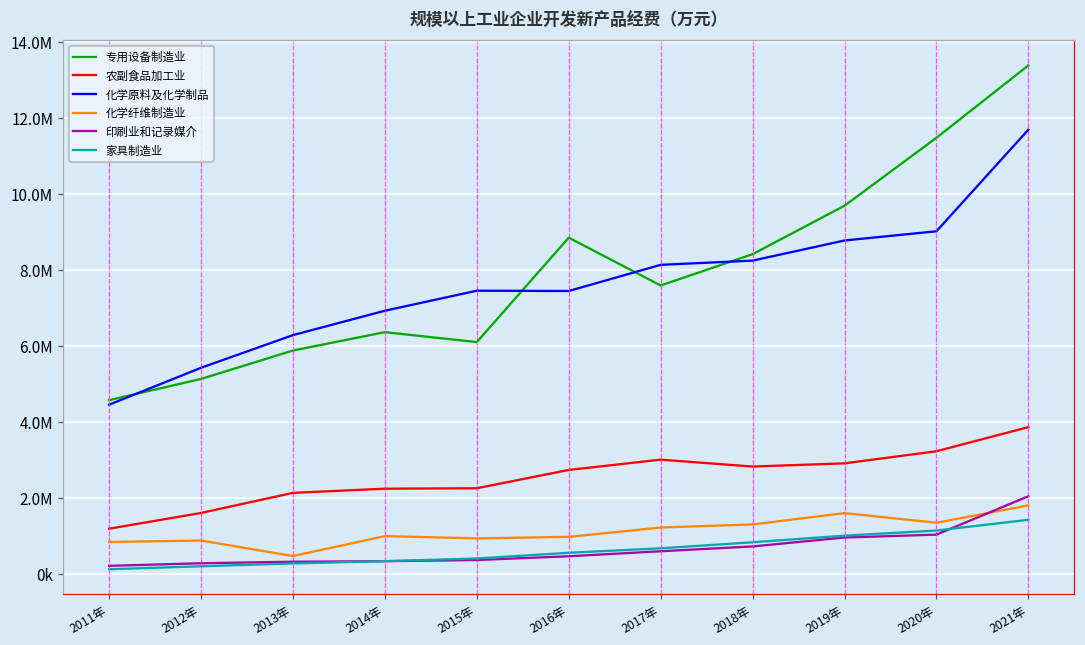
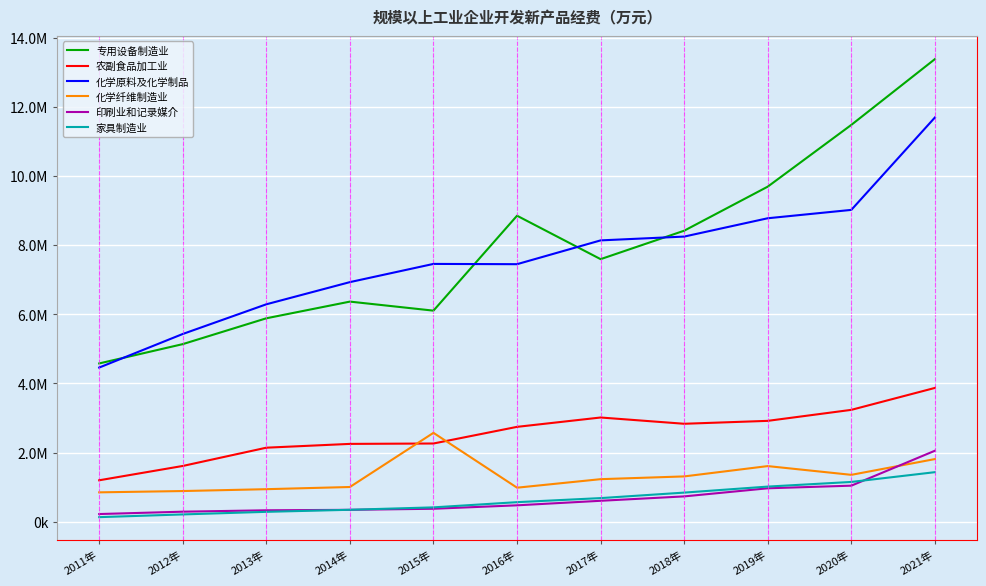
化学纤维制造业, 2013年: 500000 -> 900000
化学纤维制造业, 2015年: 900000 -> 2600000
